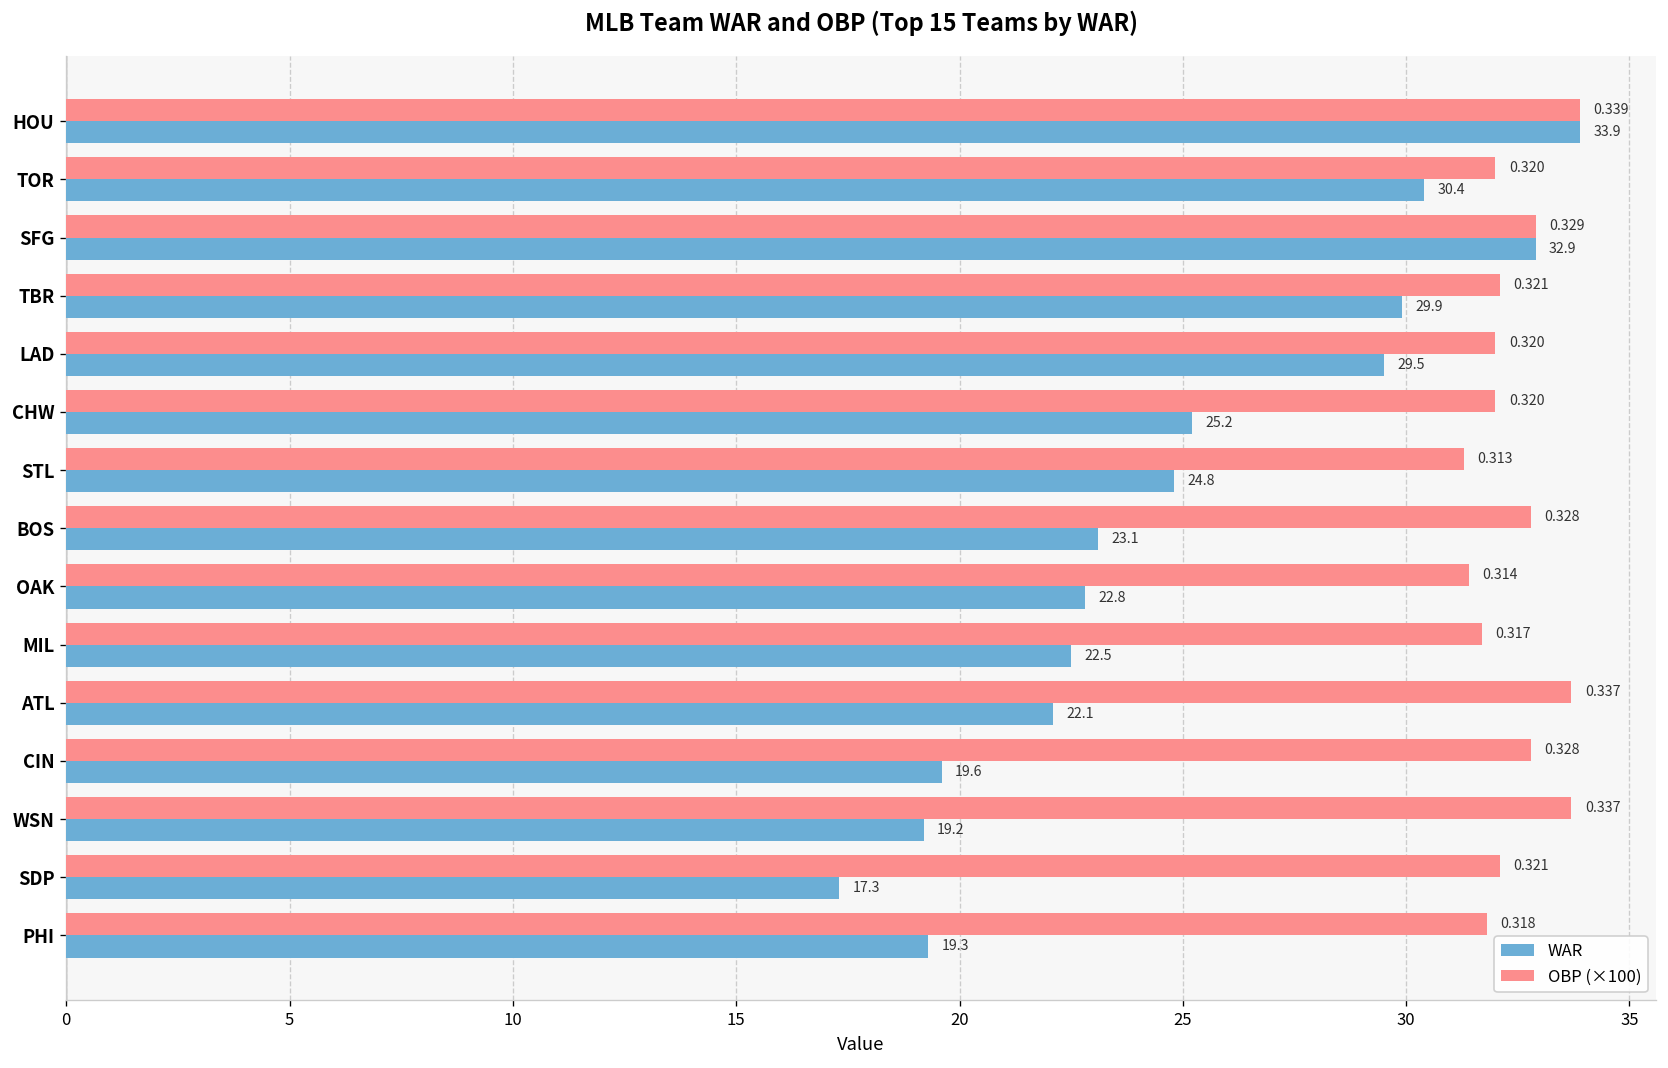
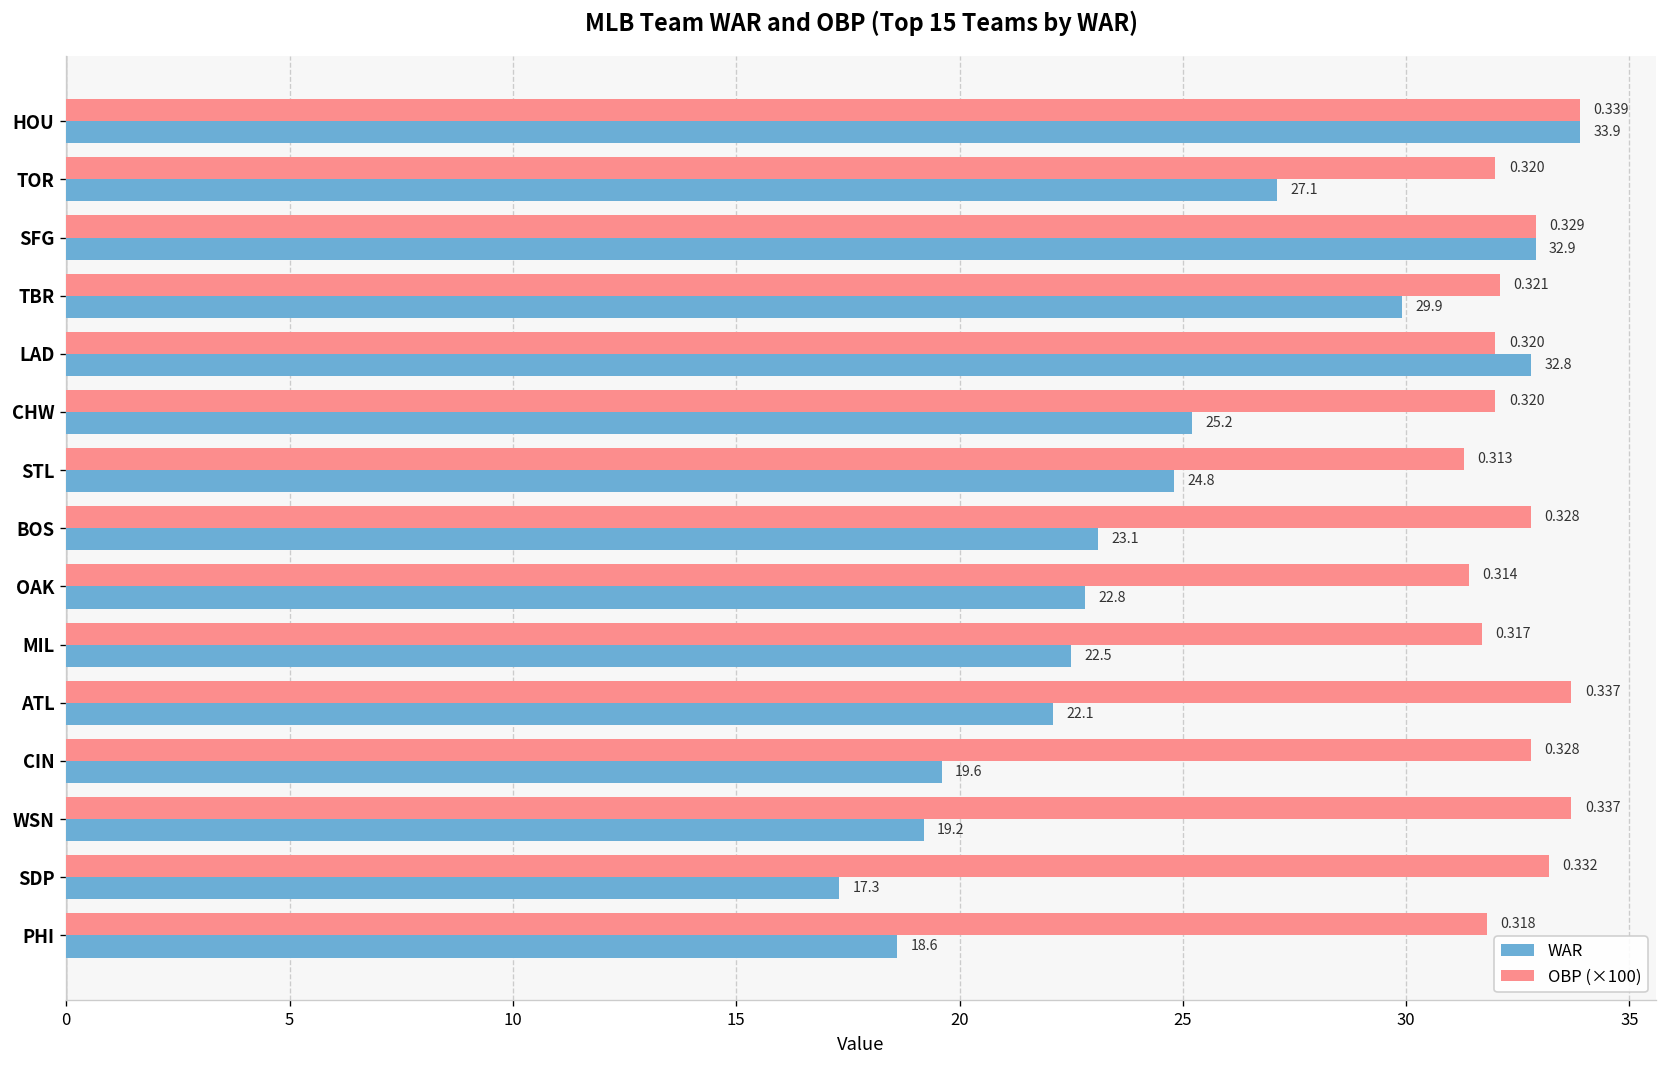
WAR, TOR: 30.4 -> 27.1
WAR, LAD: 29.5 -> 32.8
OBP (×100), SDP: 0.321 -> 0.332
WAR, PHI: 19.3 -> 18.6
